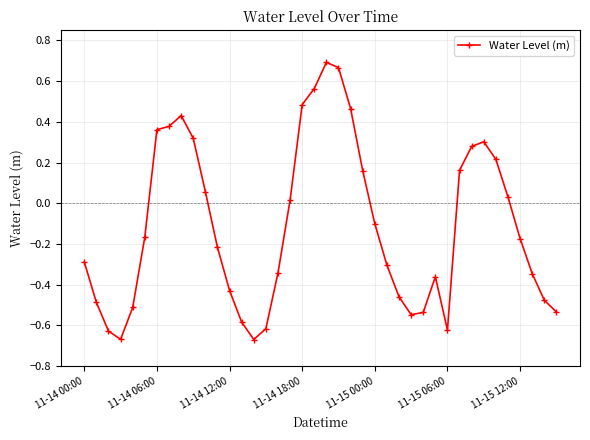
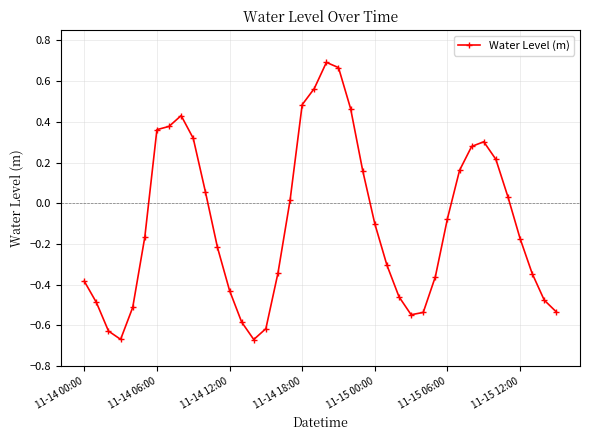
11-14 00:00: -0.29 -> -0.38
11-15 06:00: -0.62 -> -0.08
